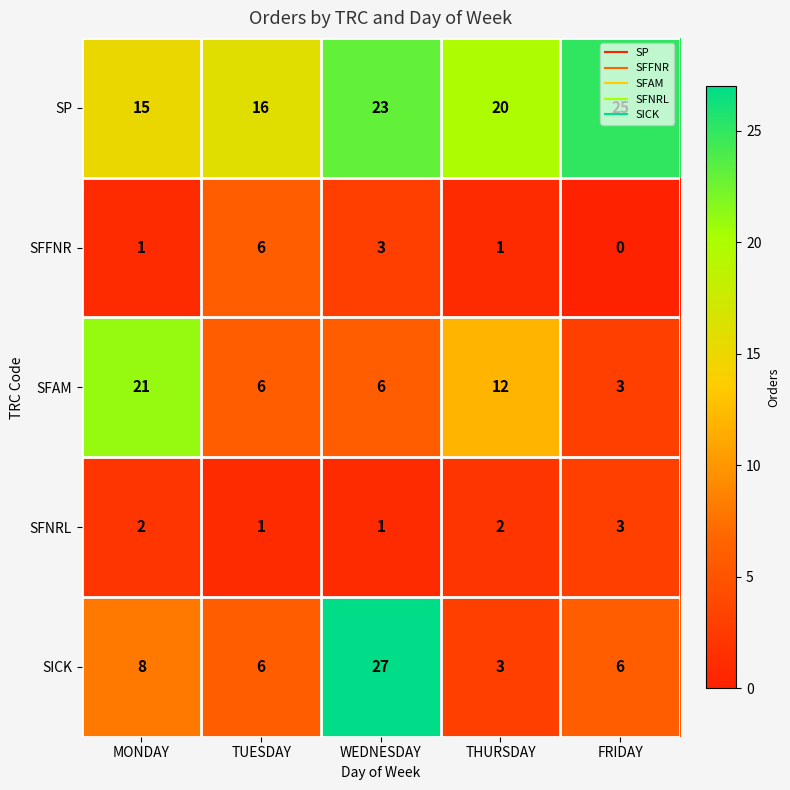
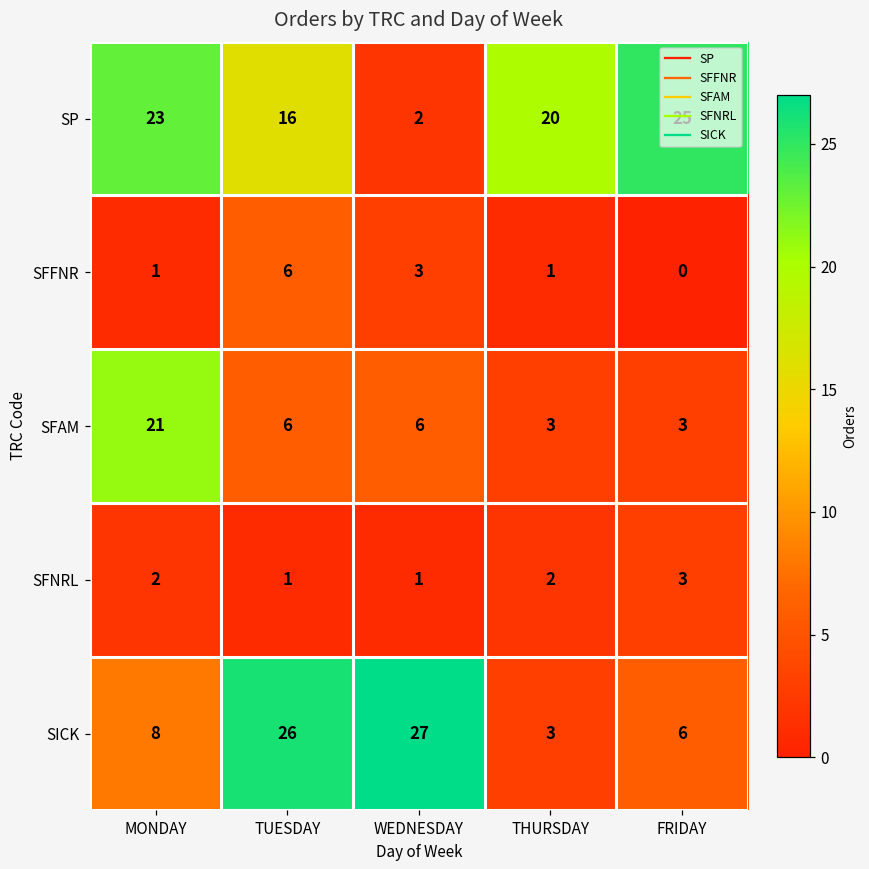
SP, MONDAY: 15 -> 23
SP, WEDNESDAY: 23 -> 2
SFAM, THURSDAY: 12 -> 3
SICK, TUESDAY: 6 -> 26
